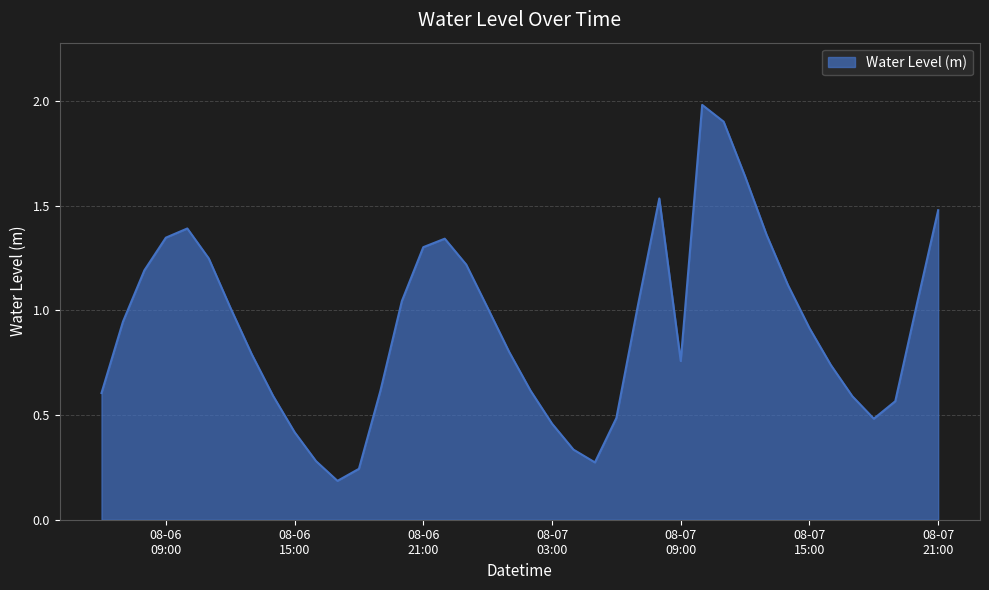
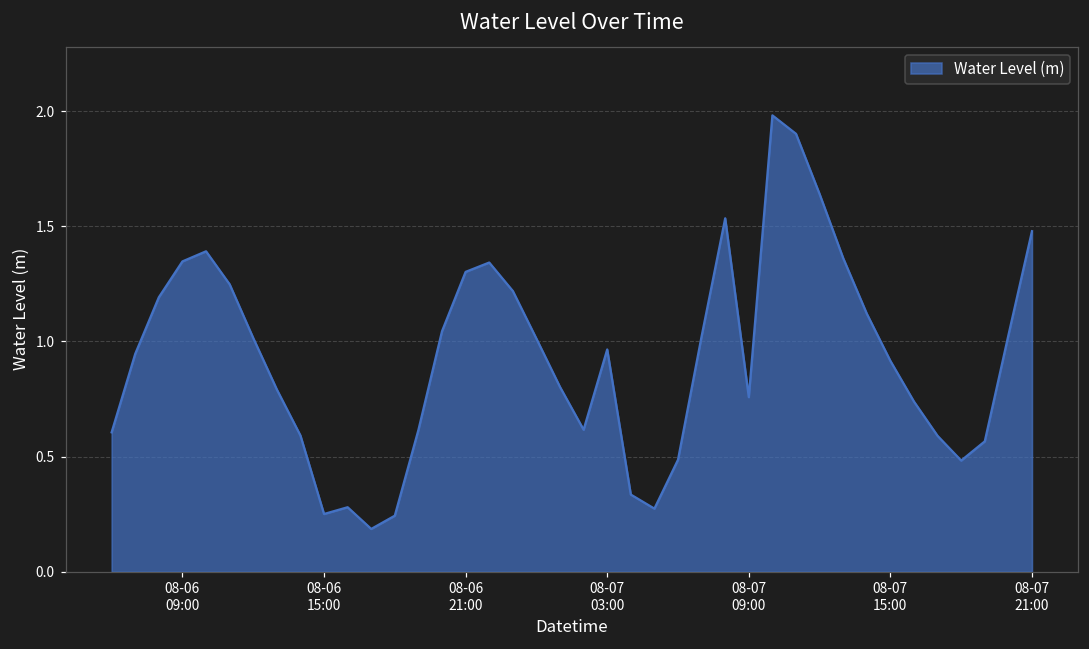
08-06 15:00: 0.42 -> 0.25
08-07 03:00: 0.46 -> 0.97
